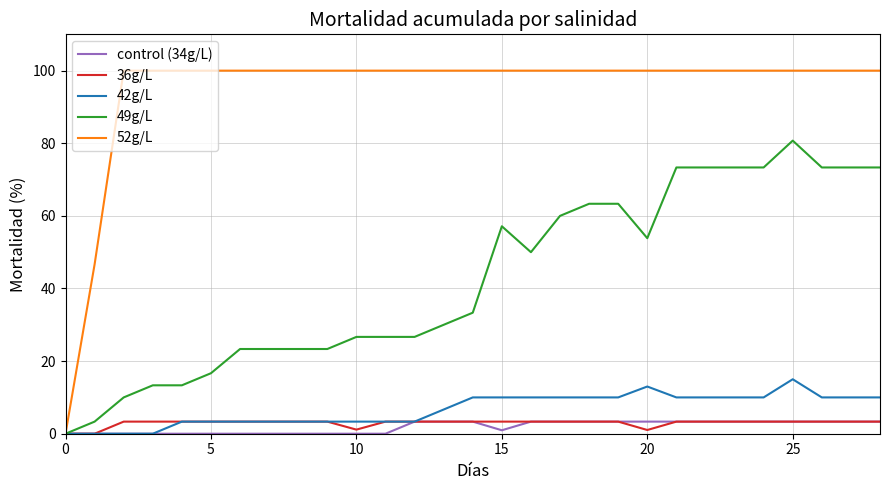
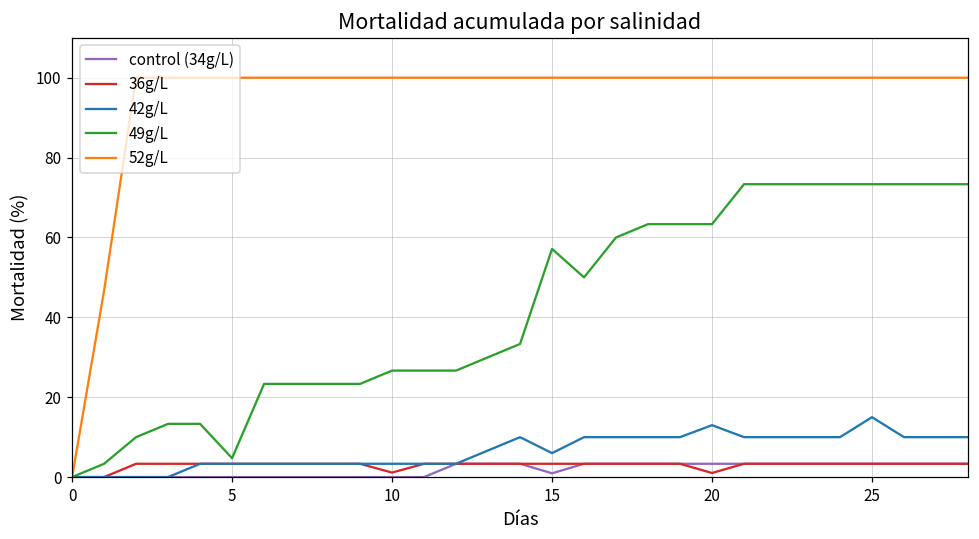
49g/L, 5: 17 -> 5
42g/L, 15: 10 -> 6
49g/L, 20: 54 -> 63
49g/L, 25: 81 -> 73
